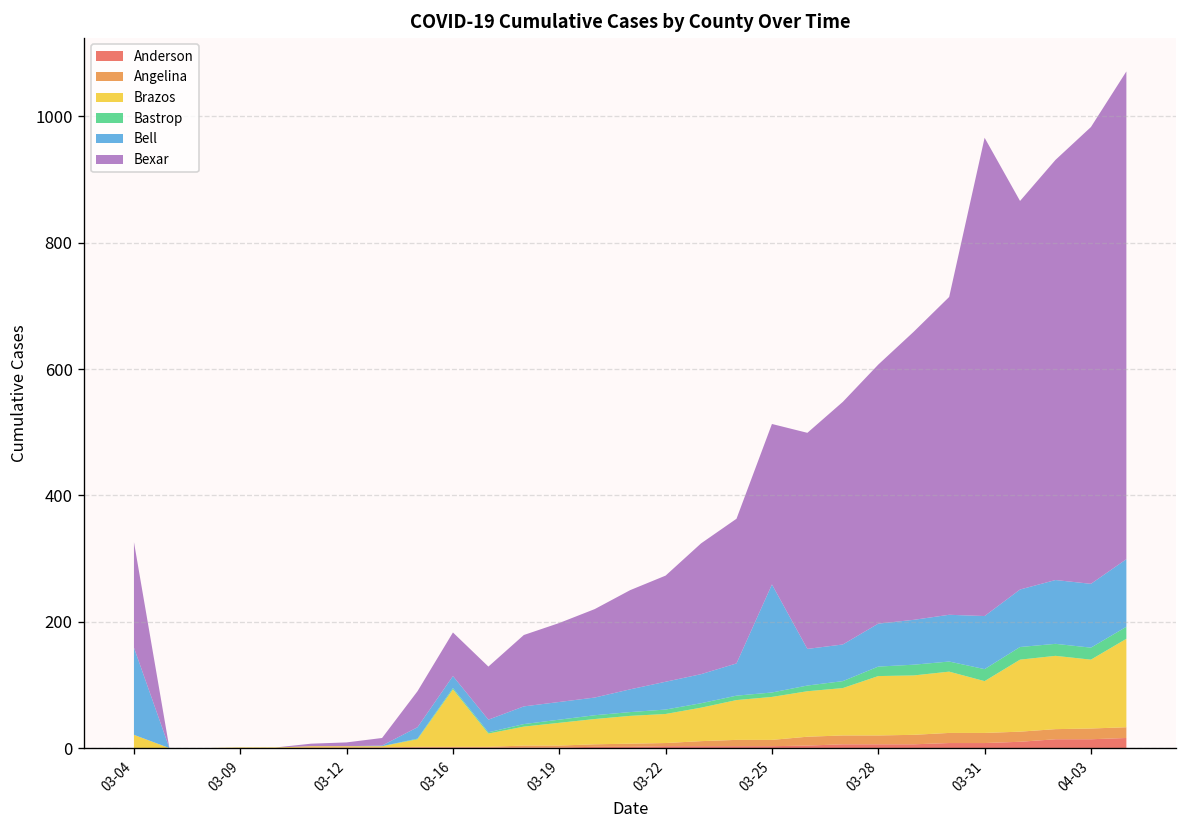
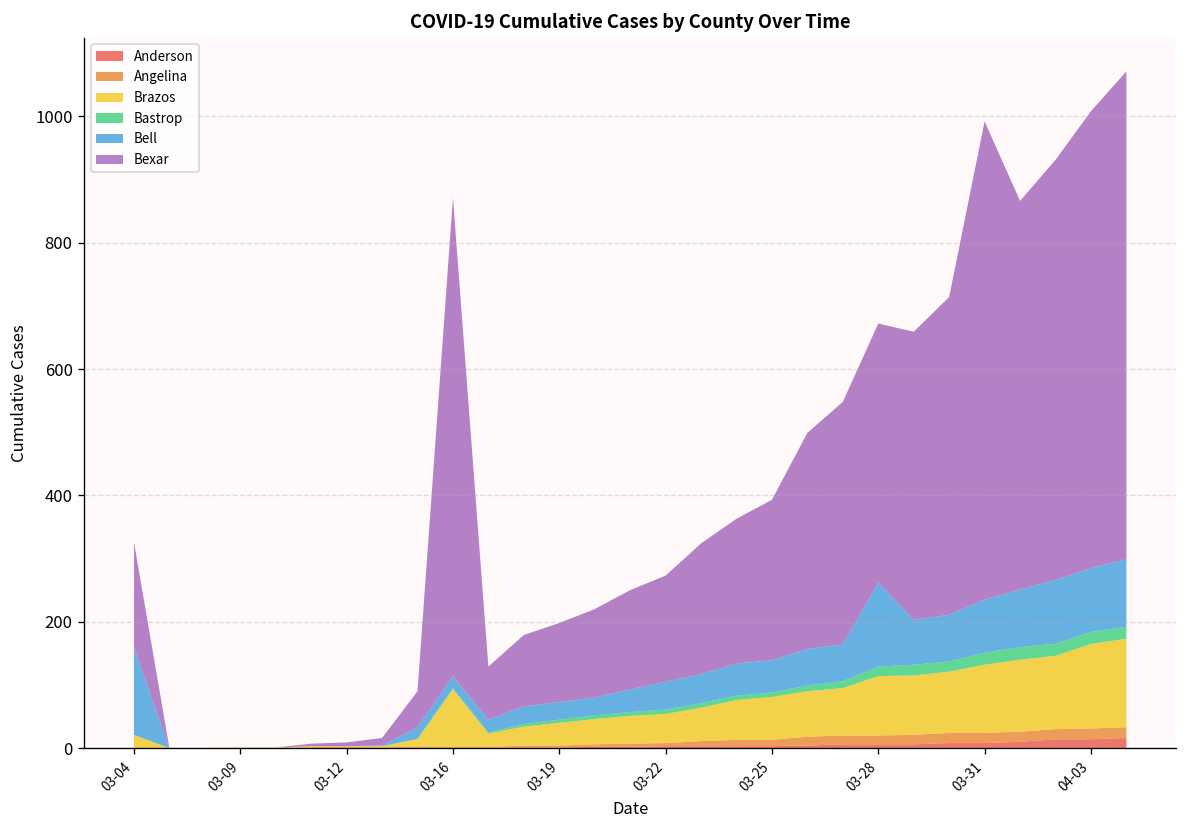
Bexar, 03-16: 70 -> 760
Bell, 03-25: 170 -> 50
Bell, 03-28: 70 -> 130
Brazos, 03-31: 80 -> 110
Brazos, 04-03: 110 -> 130
